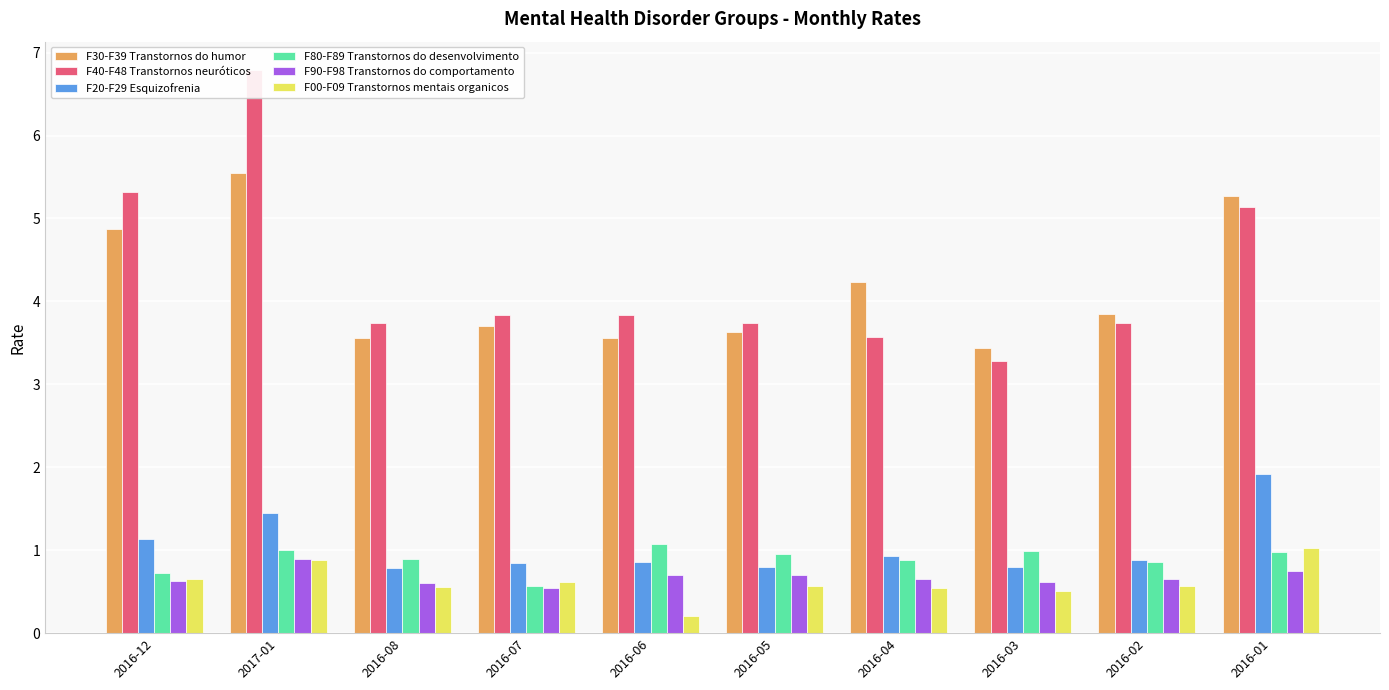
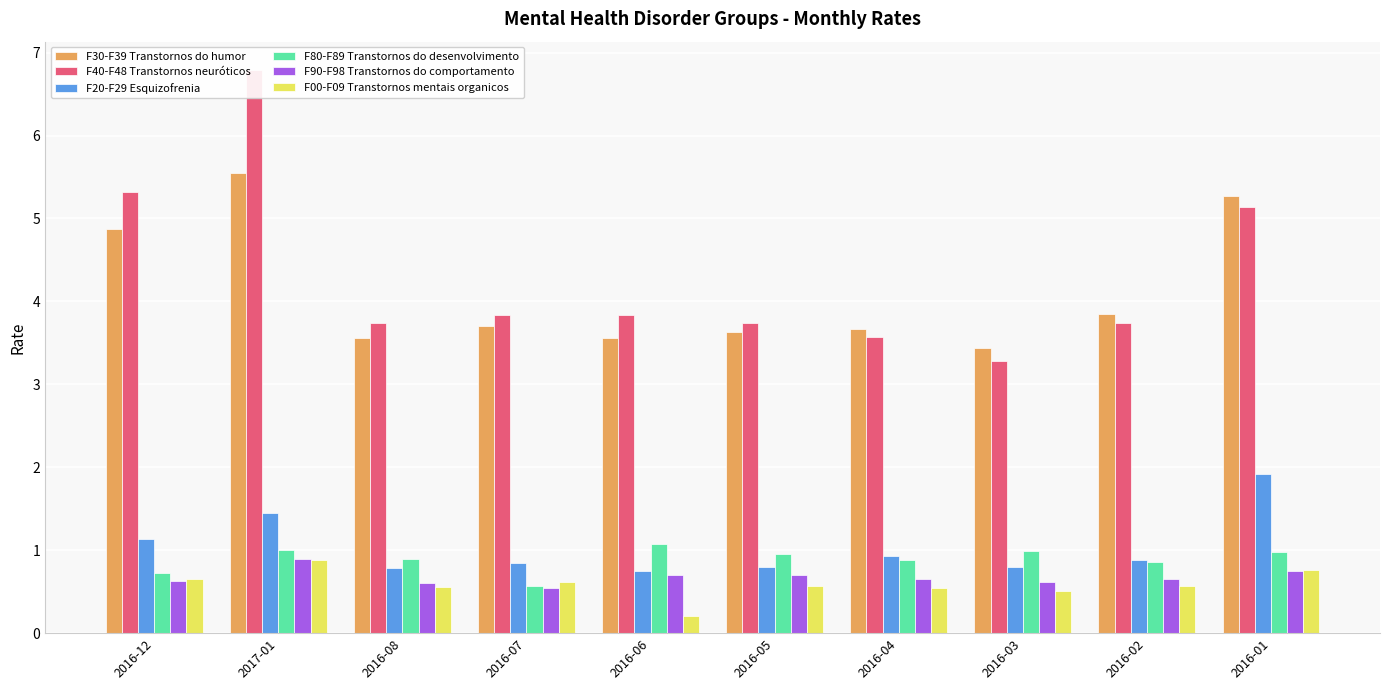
F20-F29 Esquizofrenia, 2016-06: 0.9 -> 0.7
F30-F39 Transtornos do humor, 2016-04: 4.2 -> 3.7
F00-F09 Transtornos mentais organicos, 2016-01: 1.0 -> 0.8
